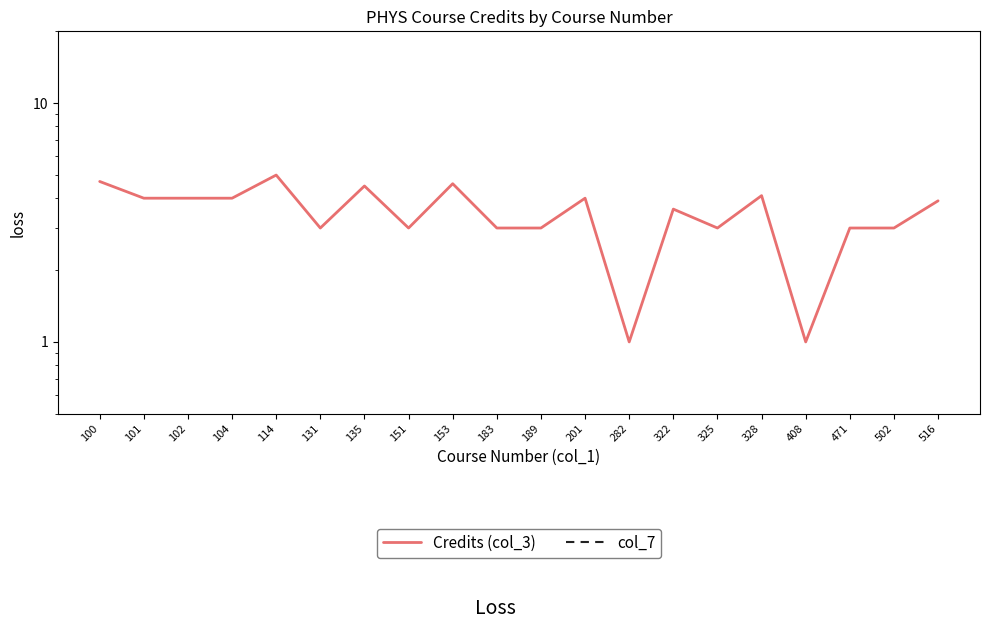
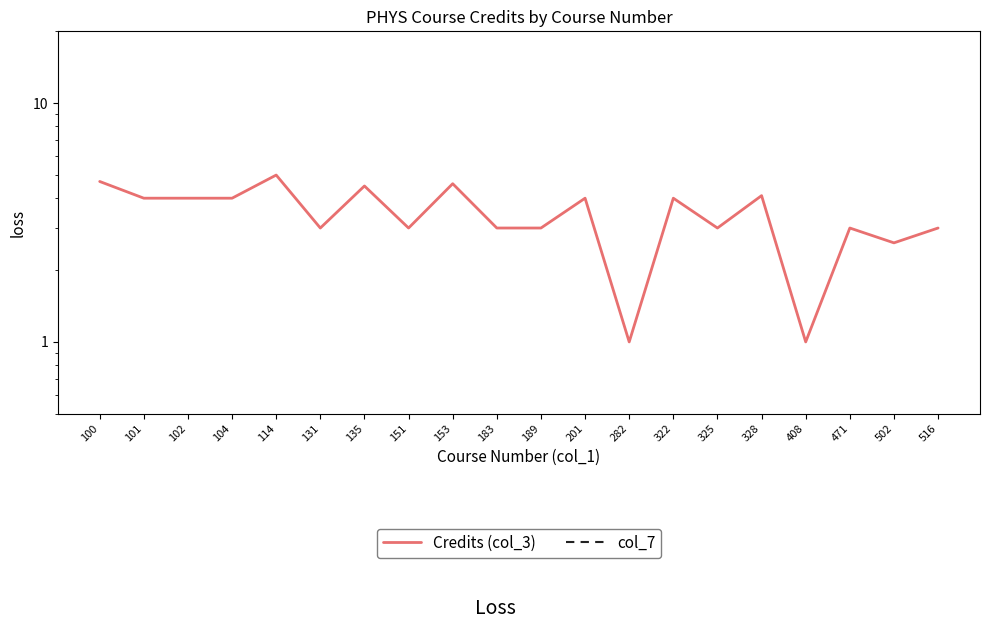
Credits (col_3), 322: 3.6 -> 4.0
Credits (col_3), 502: 3.0 -> 2.6
Credits (col_3), 516: 3.9 -> 3.0
